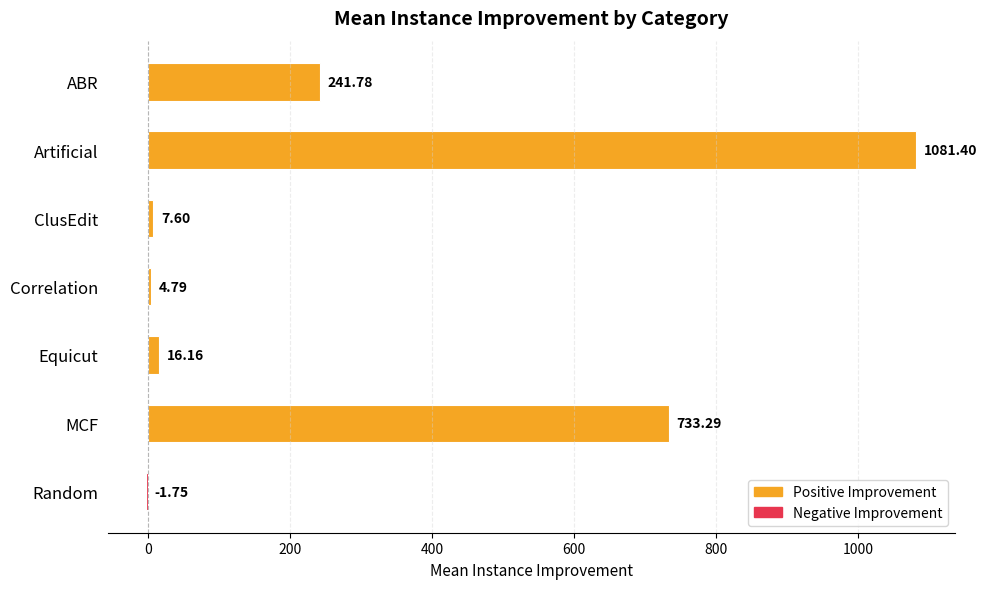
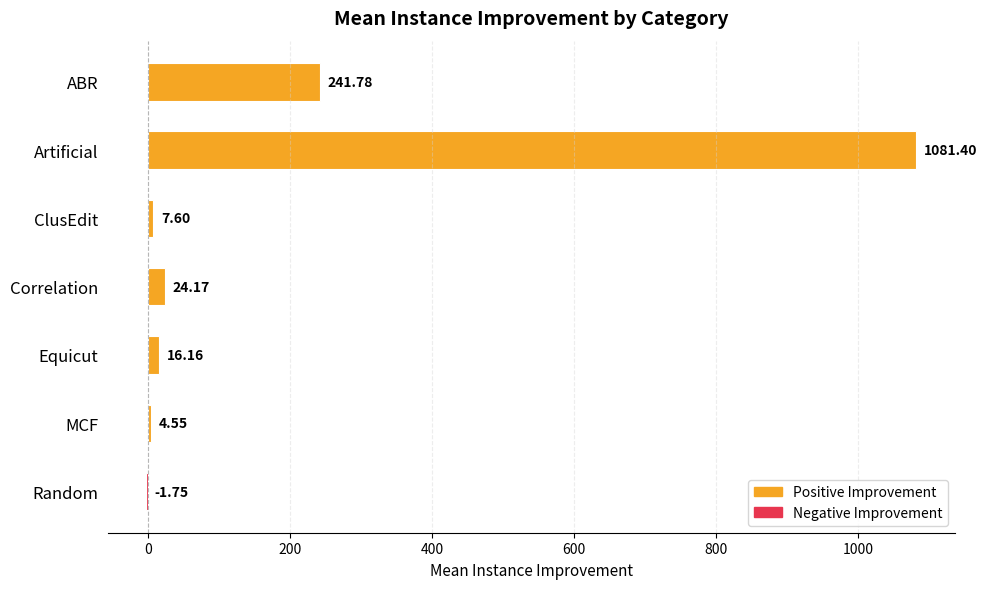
Correlation: 4.79 -> 24.17
MCF: 733.29 -> 4.55
